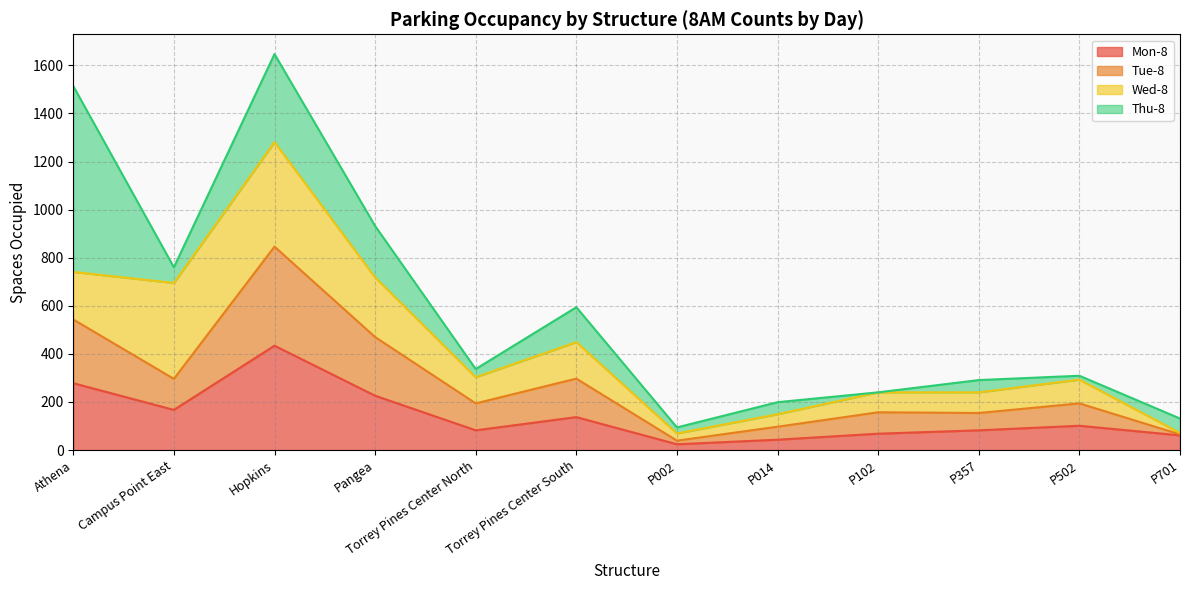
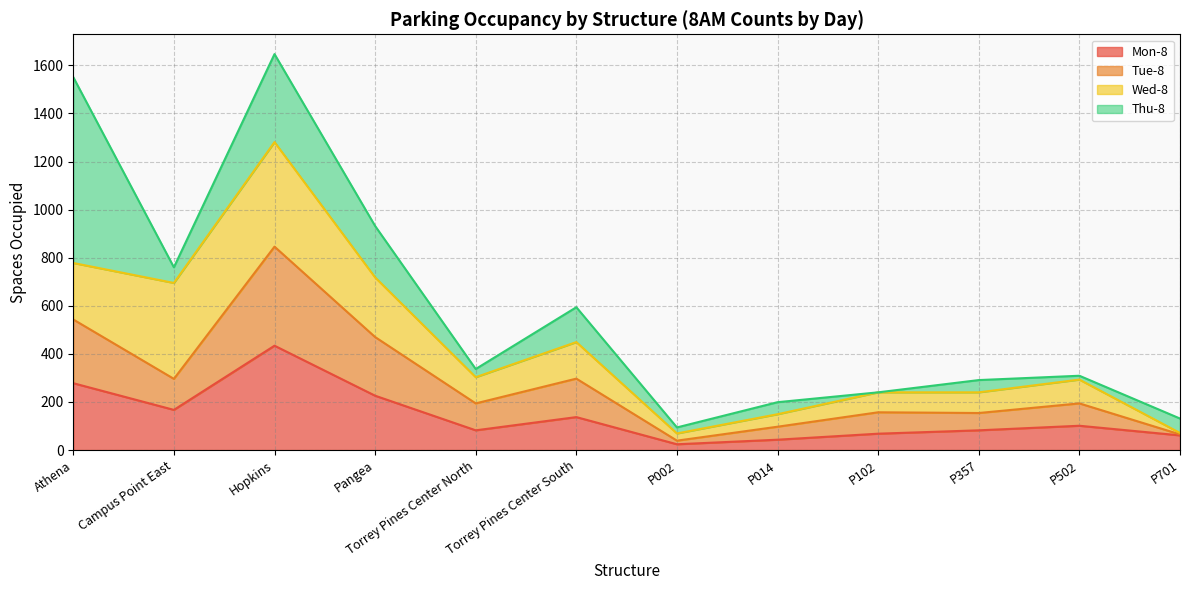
Wed-8, Athena: 200 -> 240
